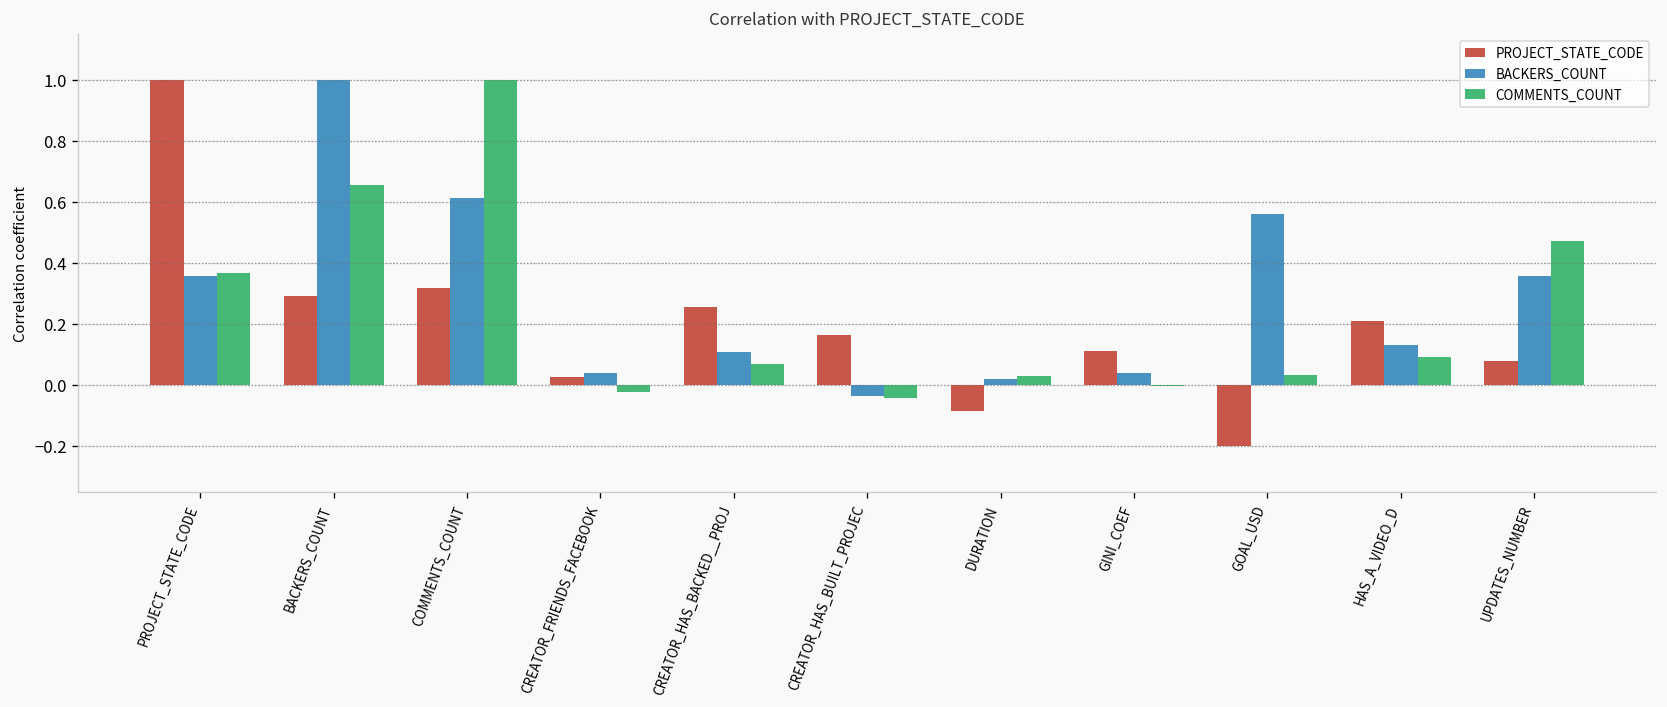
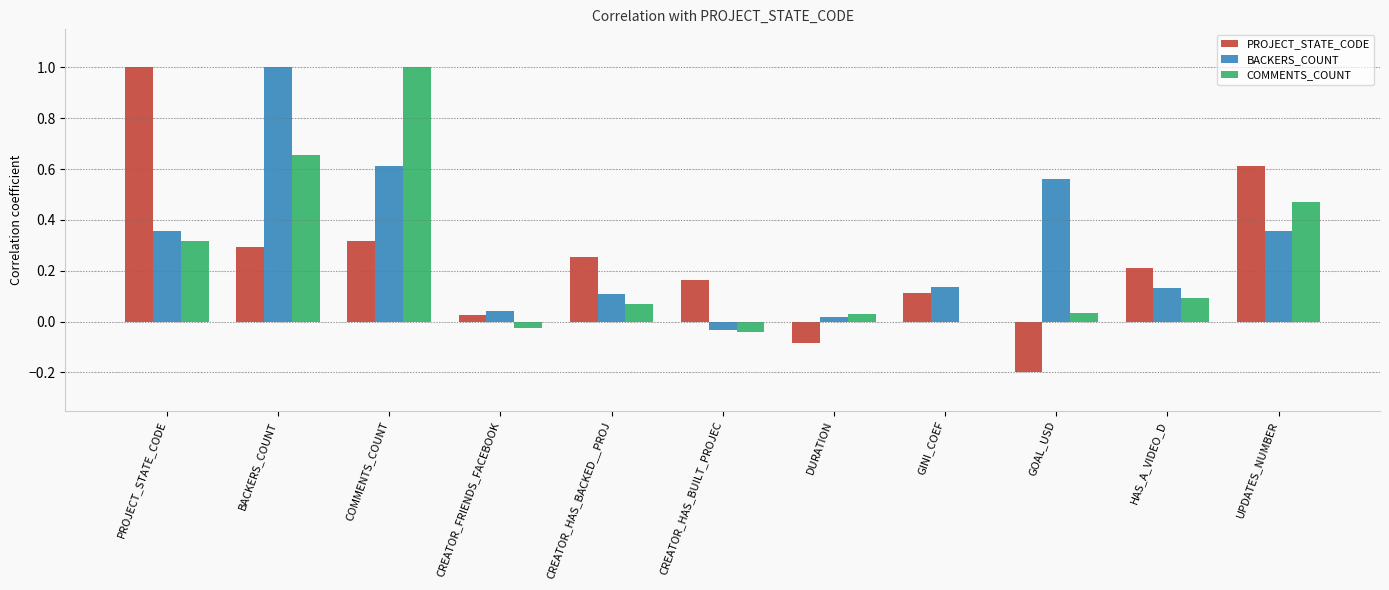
COMMENTS_COUNT, PROJECT_STATE_CODE: 0.37 -> 0.32
BACKERS_COUNT, GINI_COEF: 0.04 -> 0.14
PROJECT_STATE_CODE, UPDATES_NUMBER: 0.08 -> 0.61
